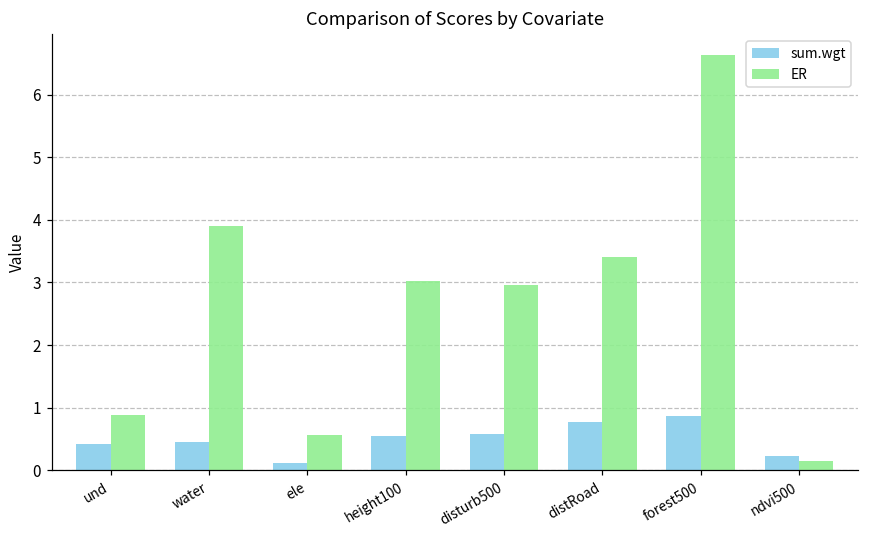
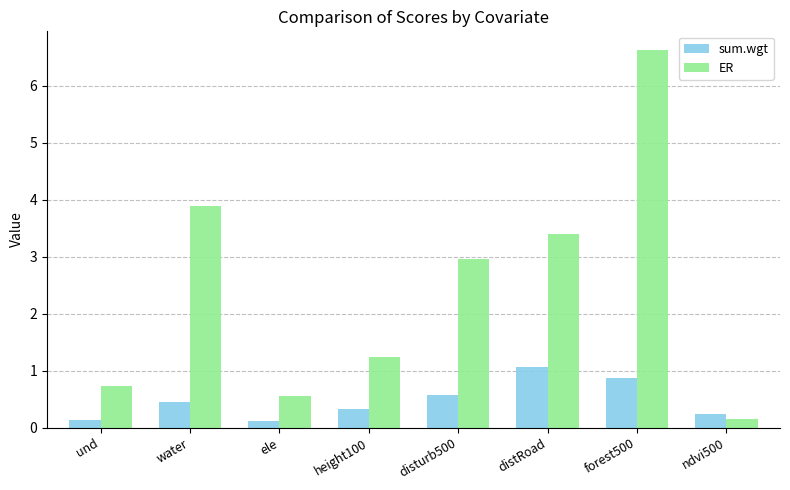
sum.wgt, und: 0.4 -> 0.1
ER, und: 0.9 -> 0.7
sum.wgt, height100: 0.6 -> 0.3
ER, height100: 3.0 -> 1.2
sum.wgt, distRoad: 0.8 -> 1.1
